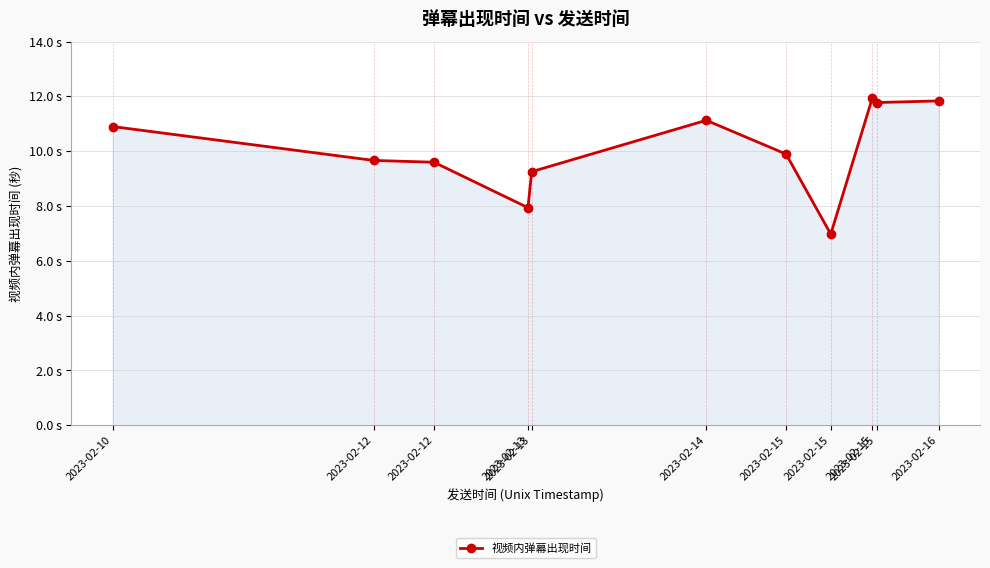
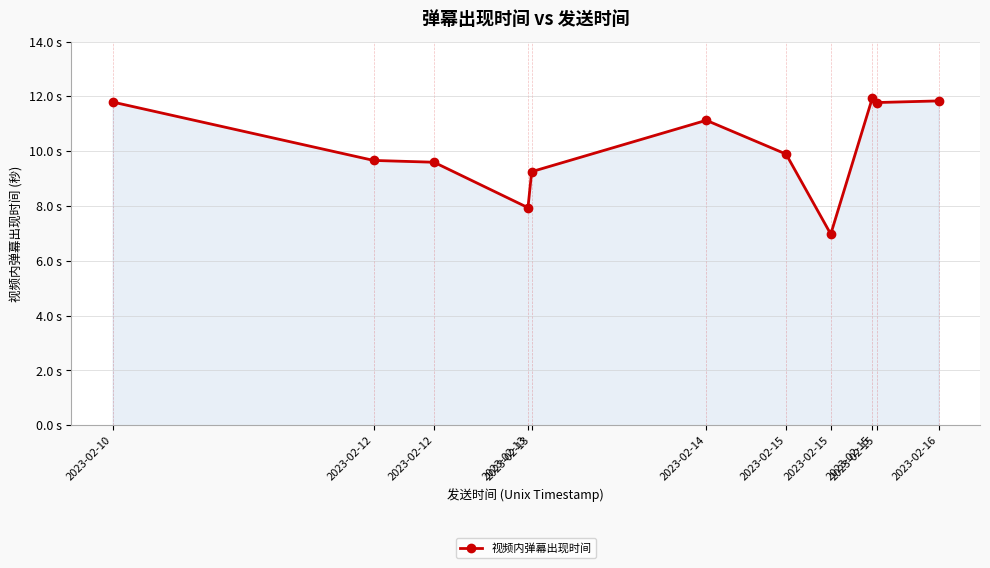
2023-02-10: 10.9 s -> 11.8 s
